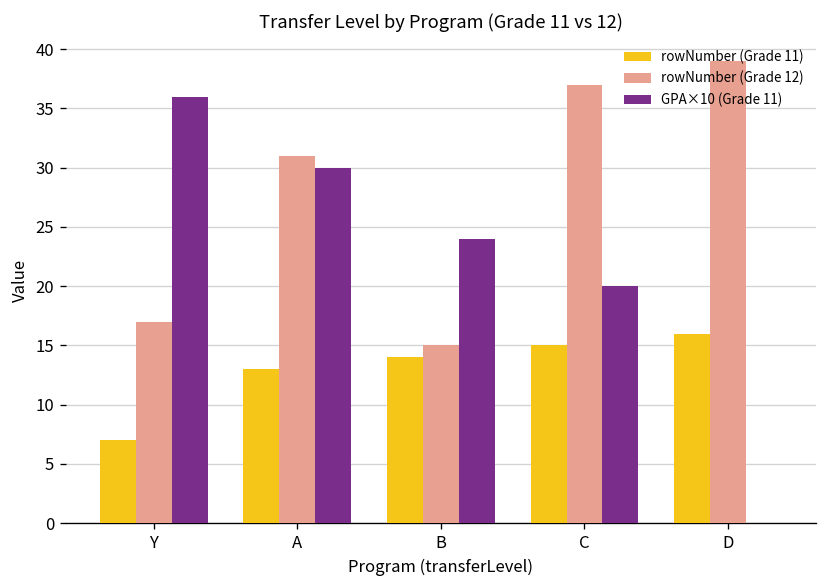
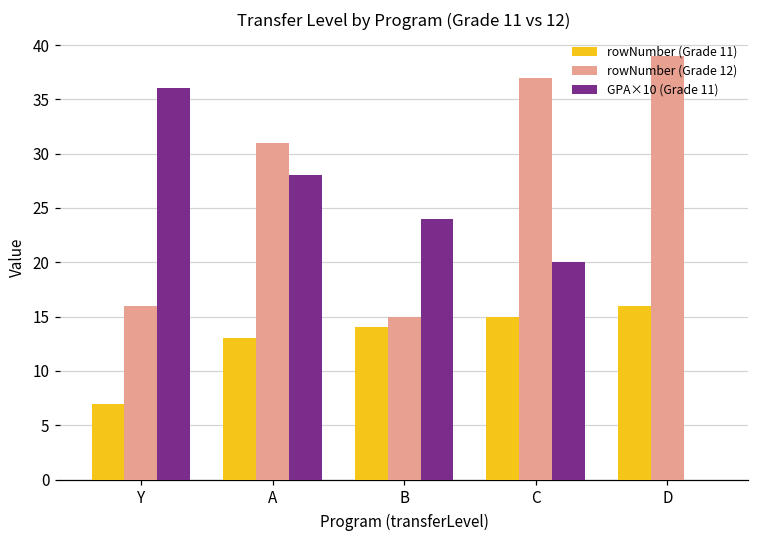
rowNumber (Grade 12), Y: 17 -> 16
GPA×10 (Grade 11), A: 30 -> 28
